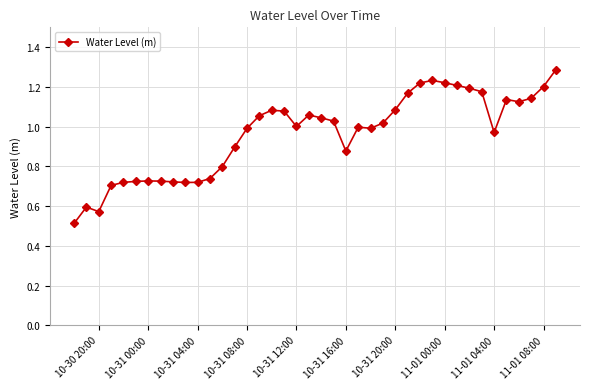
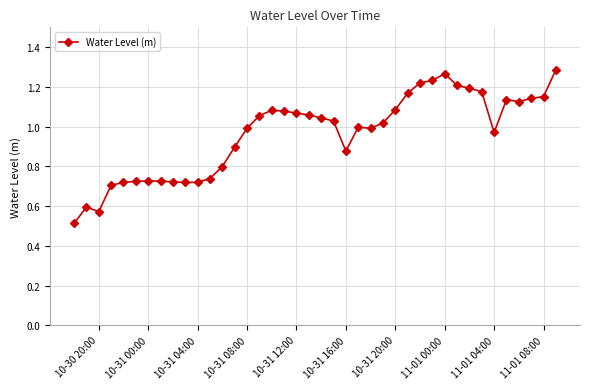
10-31 12:00: 1.00 -> 1.07
11-01 00:00: 1.22 -> 1.27
11-01 08:00: 1.20 -> 1.15
